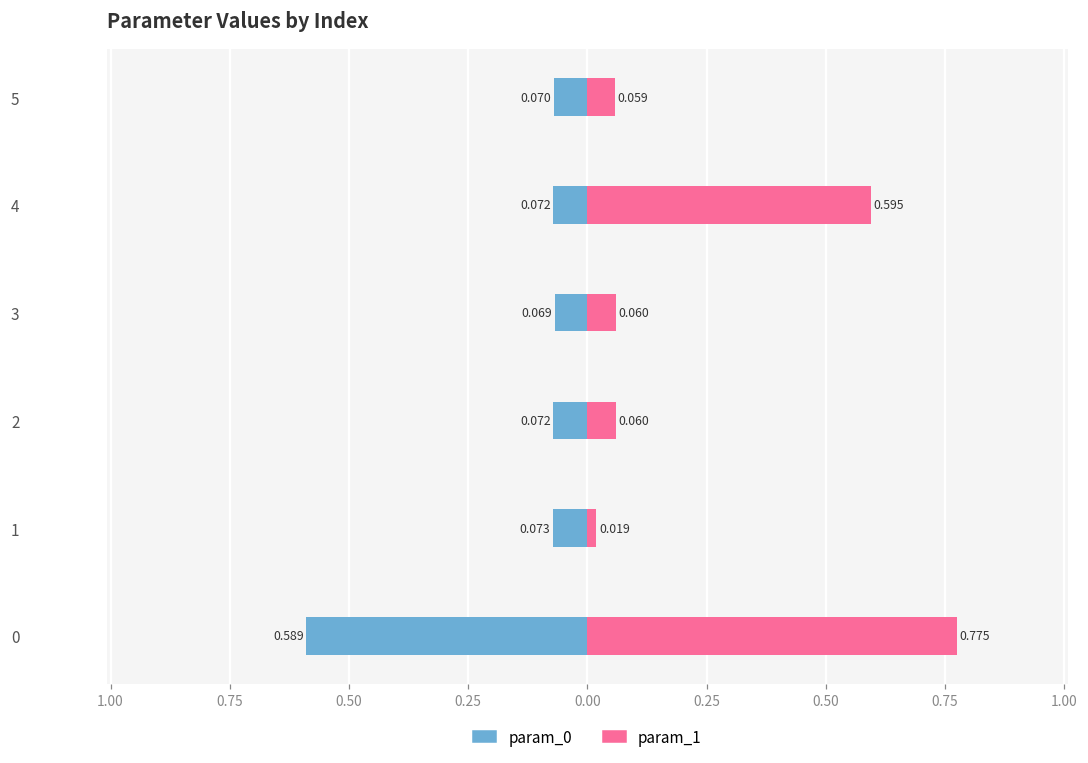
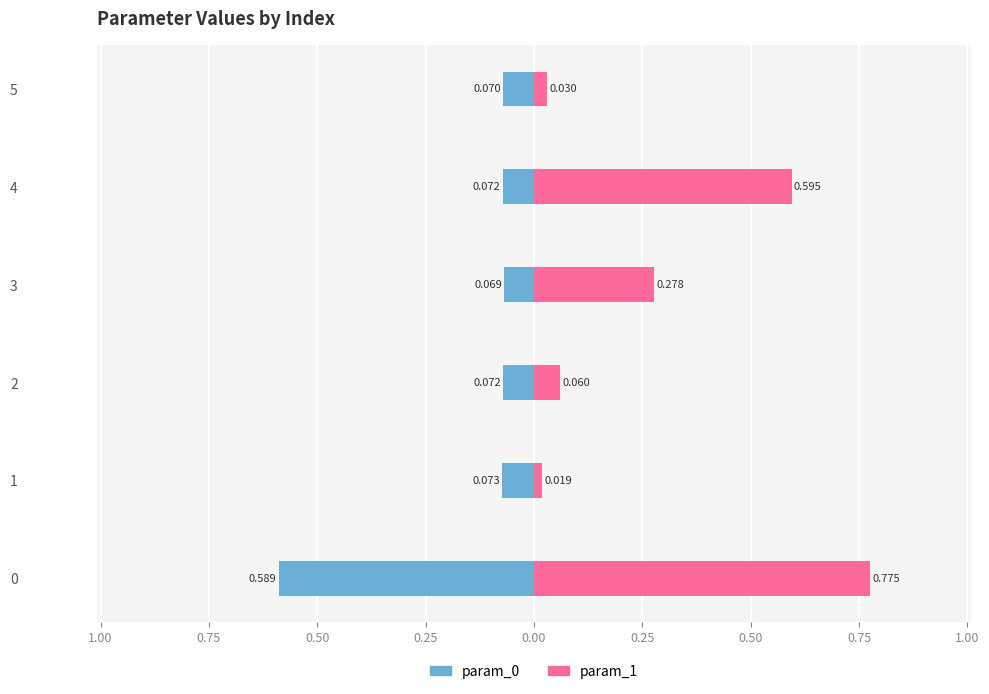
param_1, 5: 0.059 -> 0.030
param_1, 3: 0.060 -> 0.278
